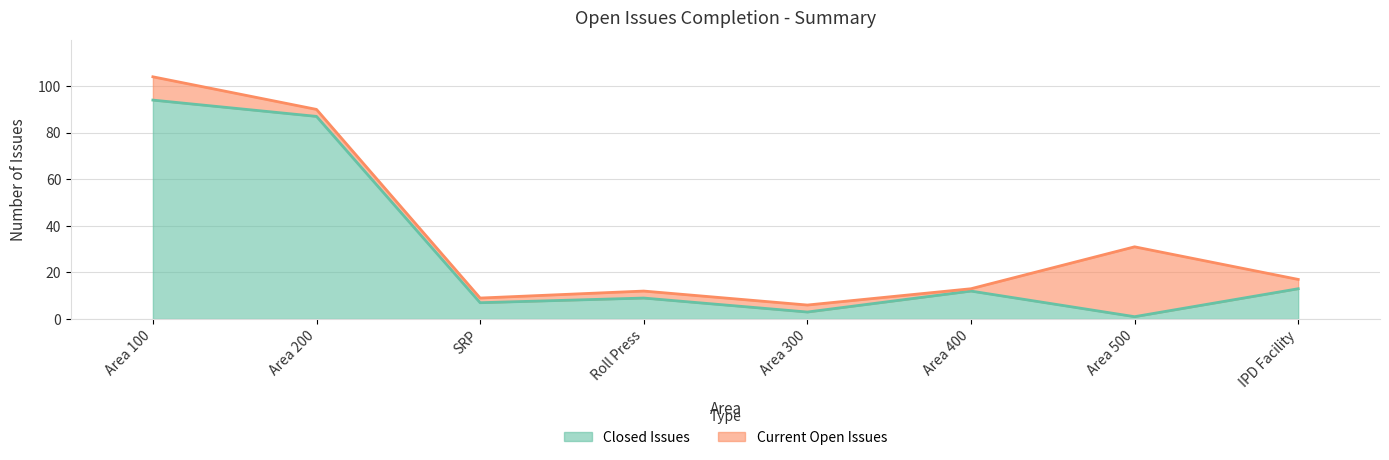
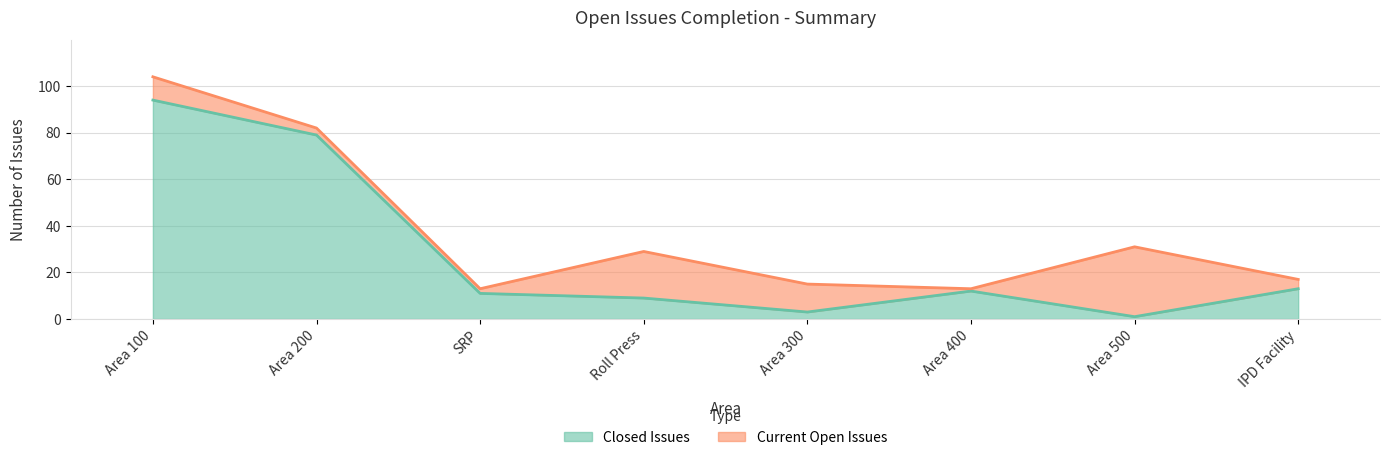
Closed Issues, Area 200: 87 -> 79
Closed Issues, SRP: 7 -> 11
Current Open Issues, Roll Press: 3 -> 20
Current Open Issues, Area 300: 3 -> 12
